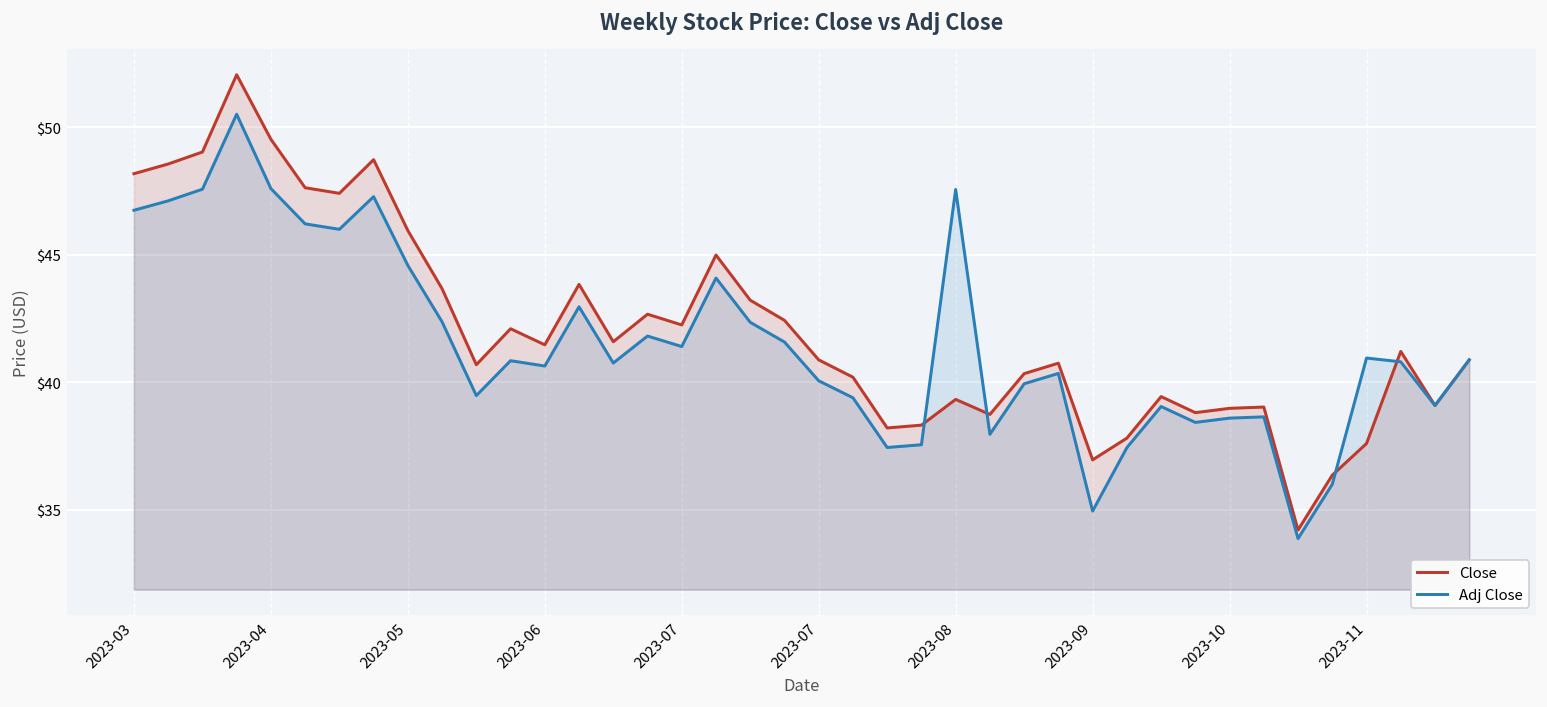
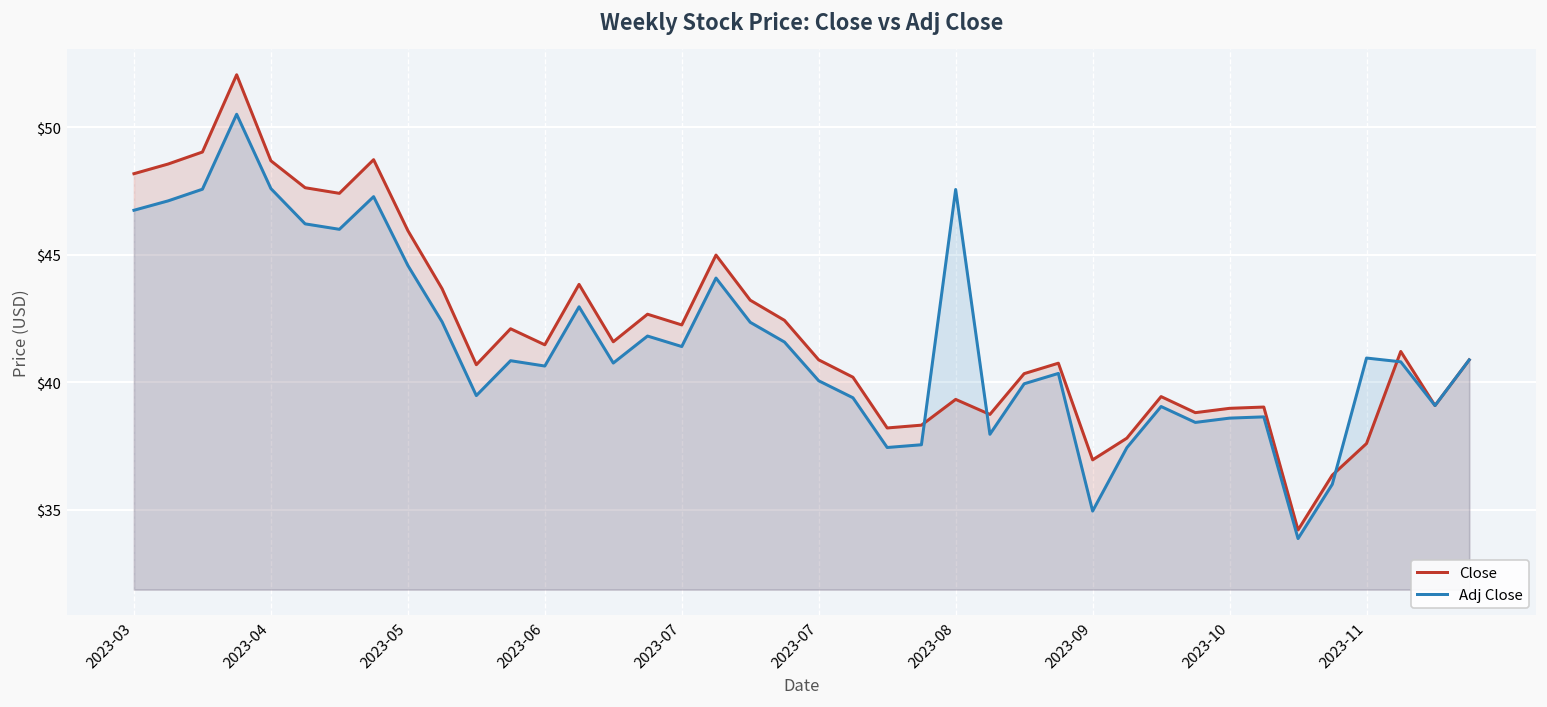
Close, 2023-04: $49.5 -> $48.7
